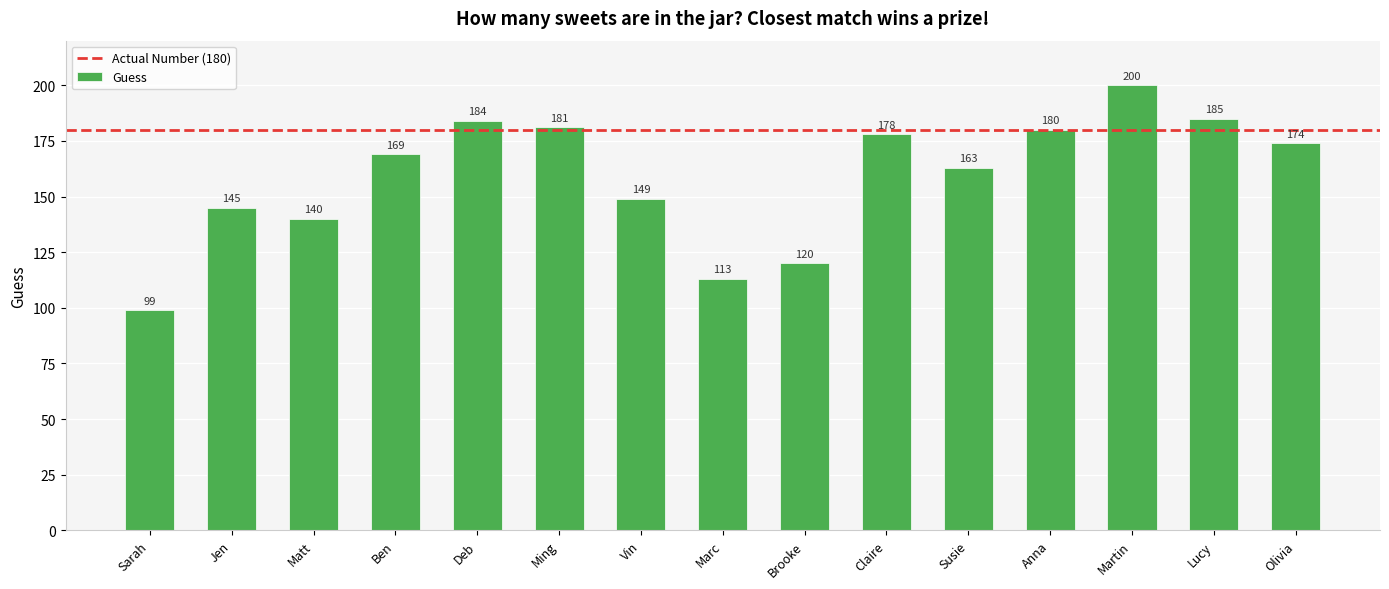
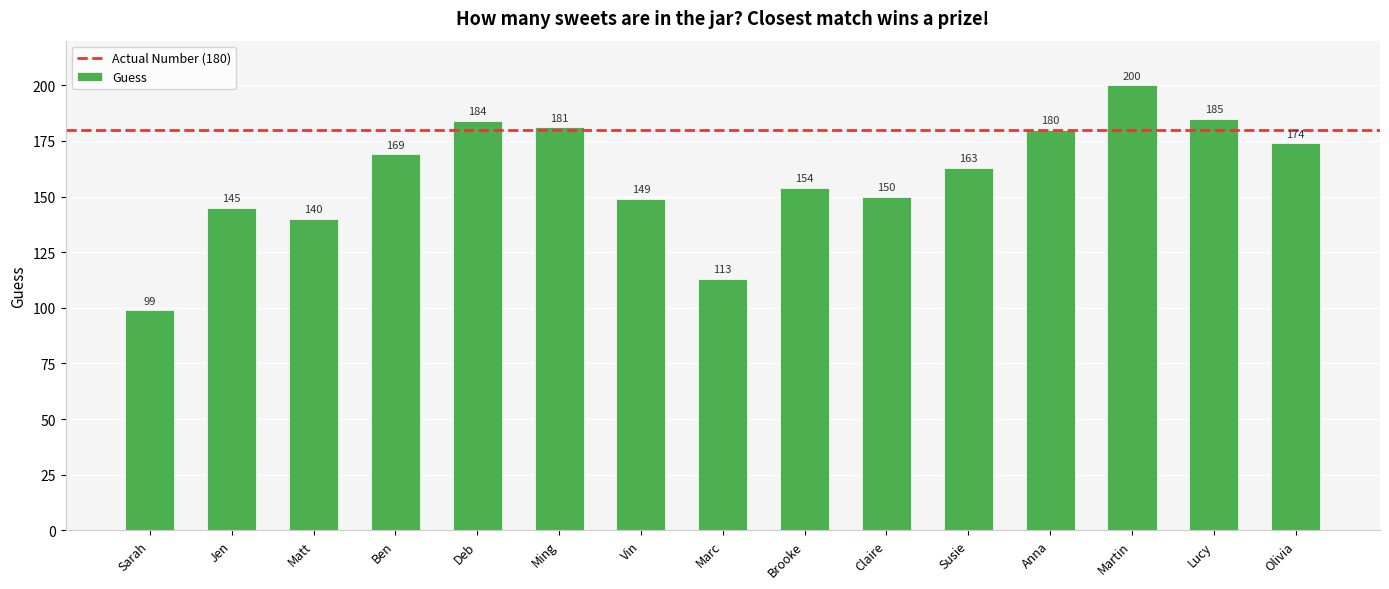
Brooke: 120 -> 154
Claire: 178 -> 150
